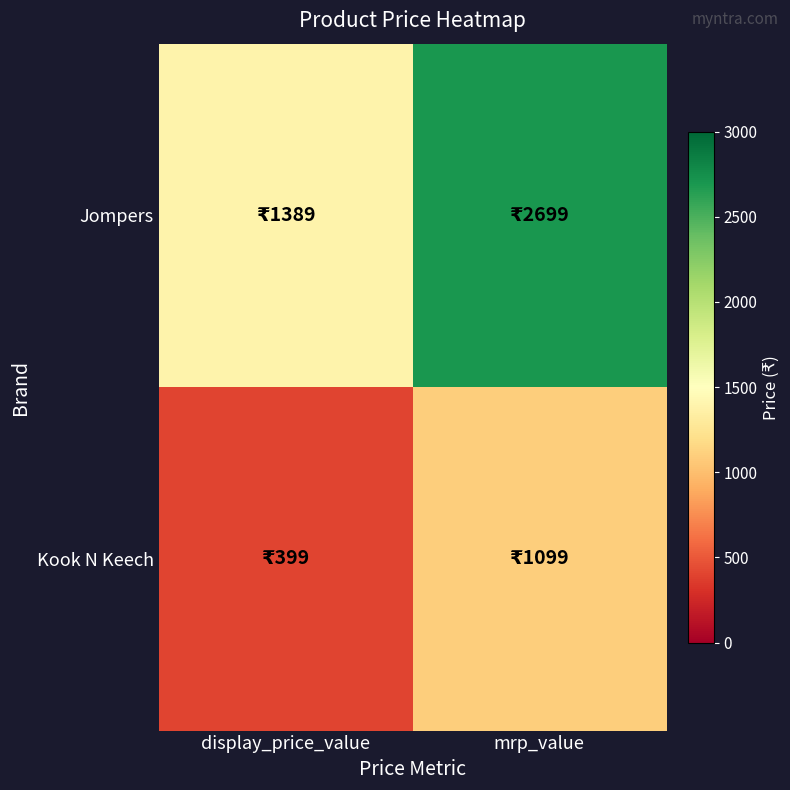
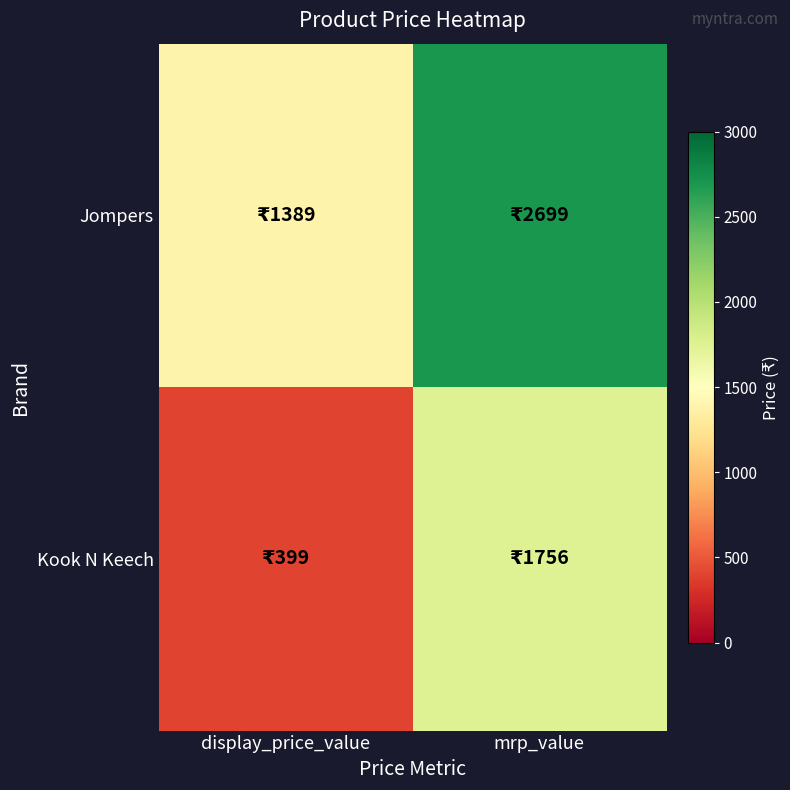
Kook N Keech, mrp_value: 1099 -> 1756
